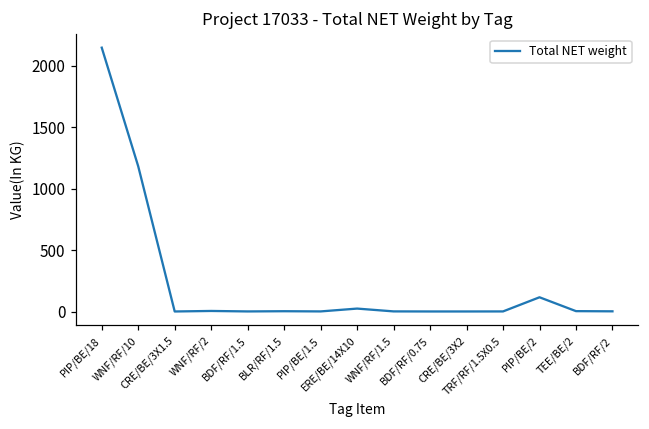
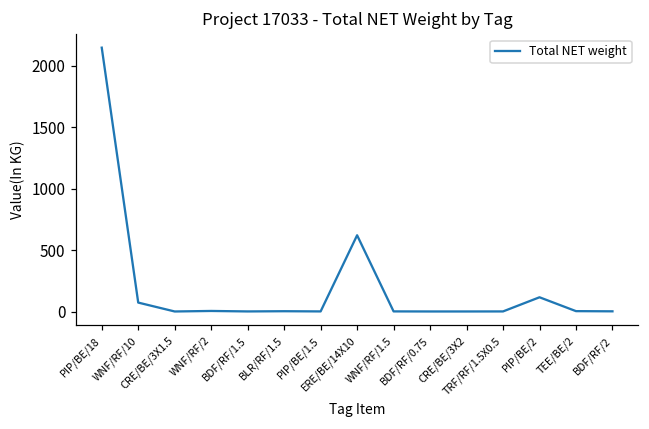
WNF/RF/10: 1180 -> 70
ERE/BE/14X10: 20 -> 620
